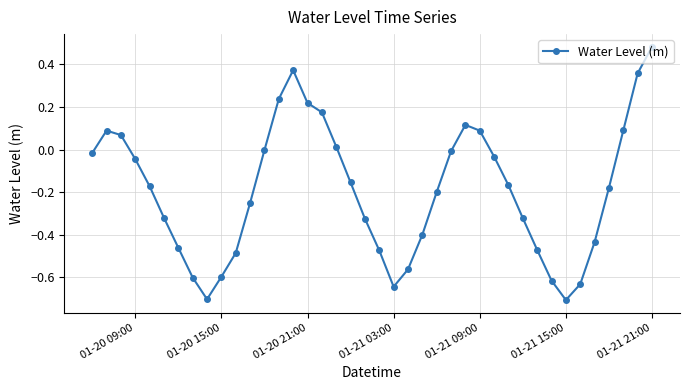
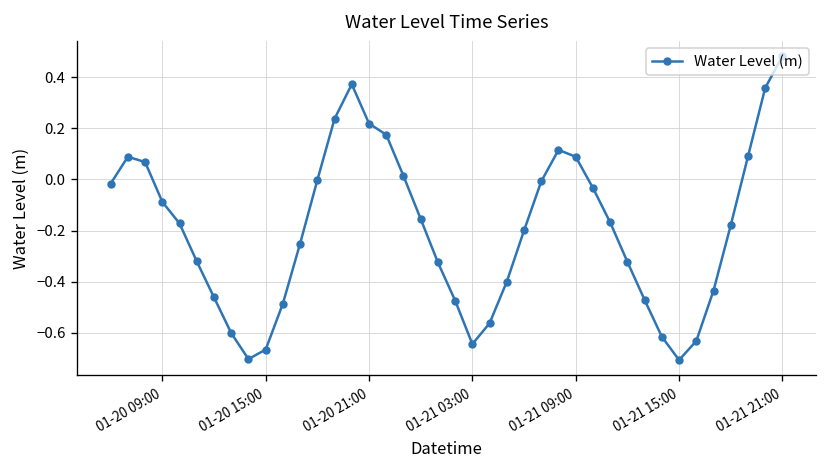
01-20 09:00: -0.04 -> -0.09
01-20 15:00: -0.60 -> -0.67
